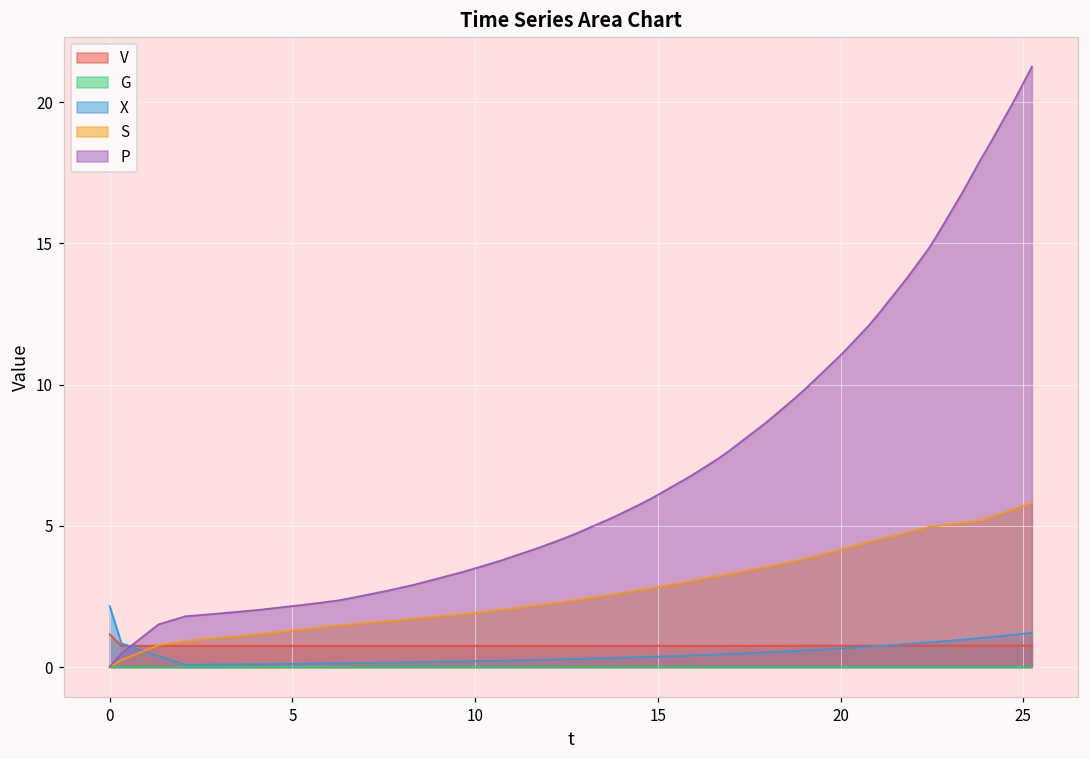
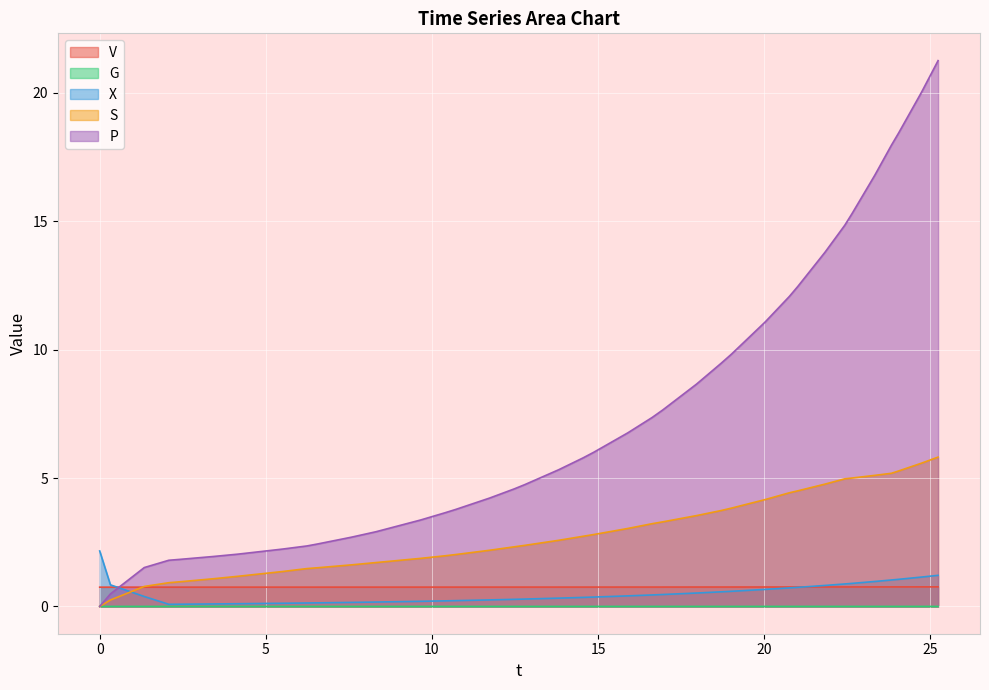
V, 0: 1.2 -> 0.8
